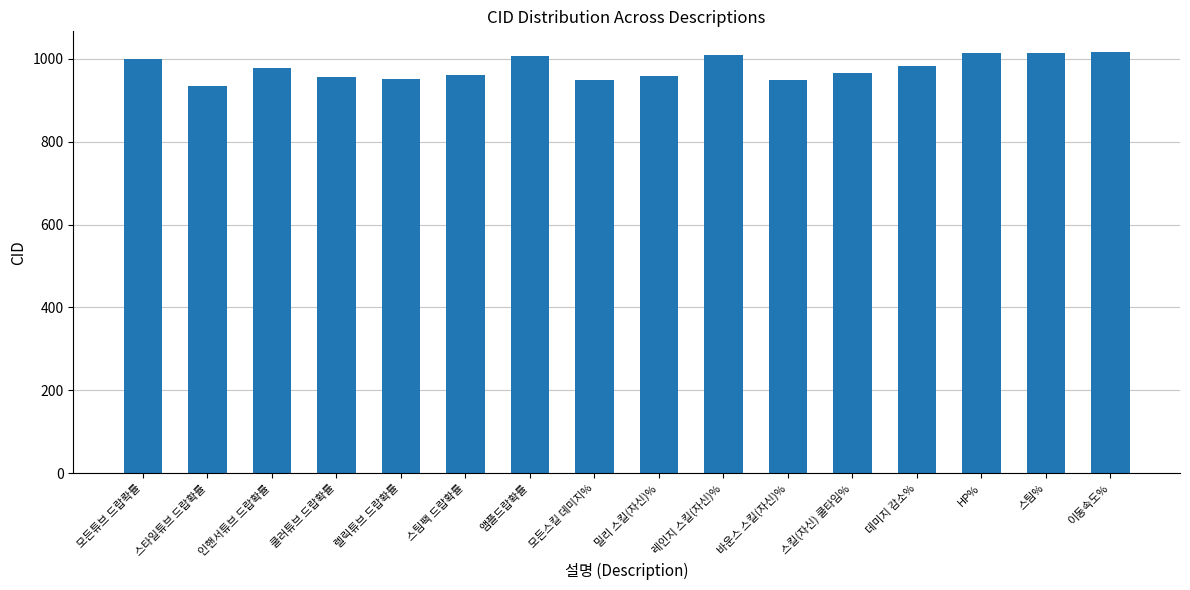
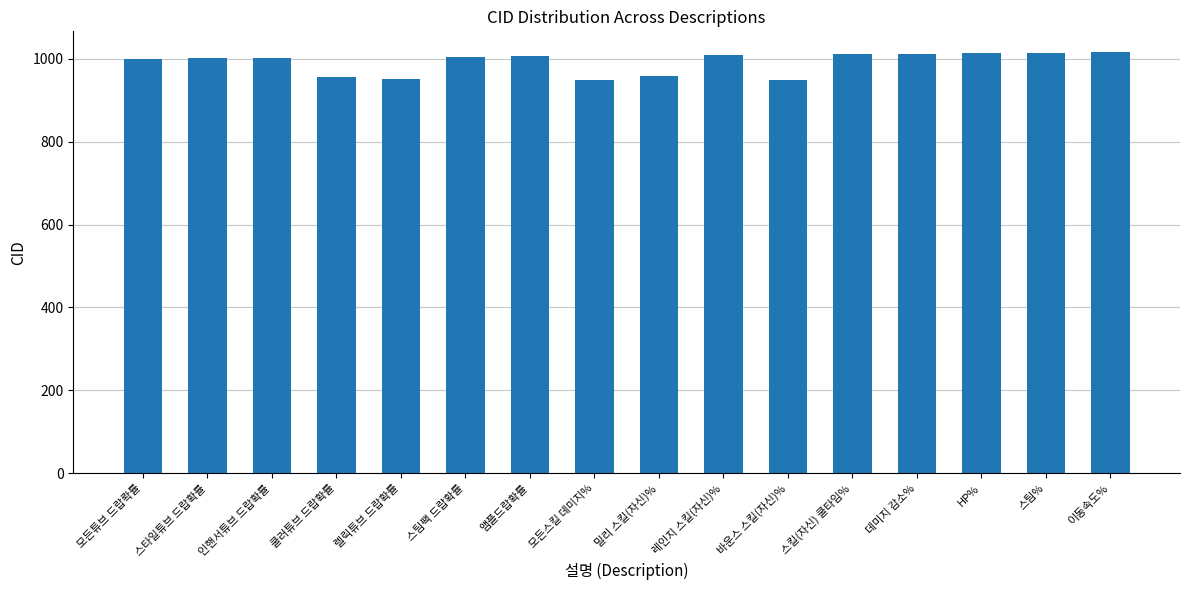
스타일튜브 드랍확률: 930 -> 1000
인핸서튜브 드랍확률: 980 -> 1000
스팀팩 드랍확률: 960 -> 1010
스킬(자신) 쿨타임%: 970 -> 1010
데미지 감소%: 980 -> 1010
